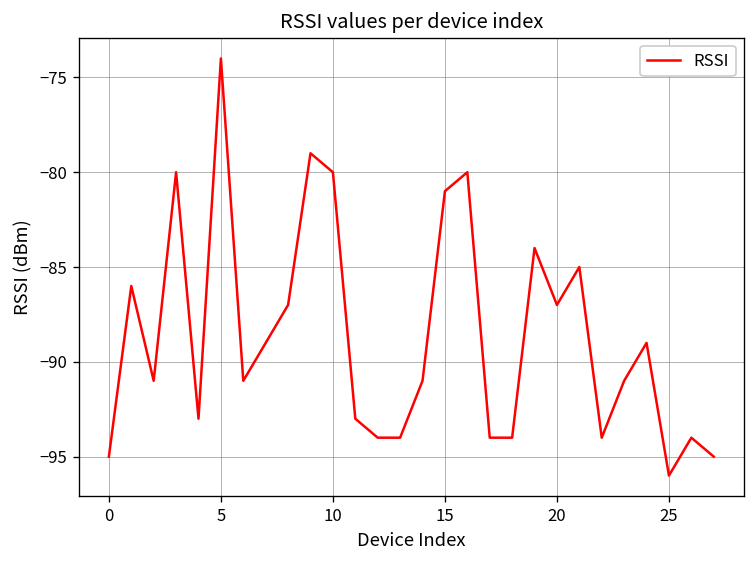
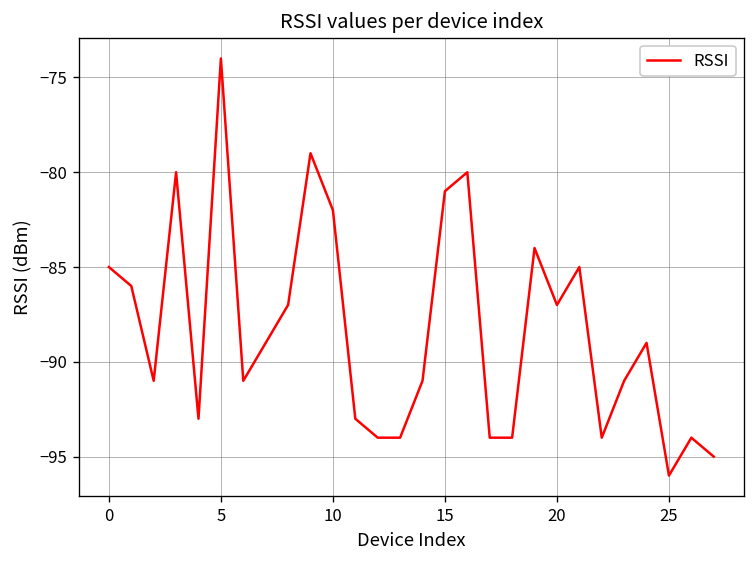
0: -95 -> -85
10: -80 -> -82
